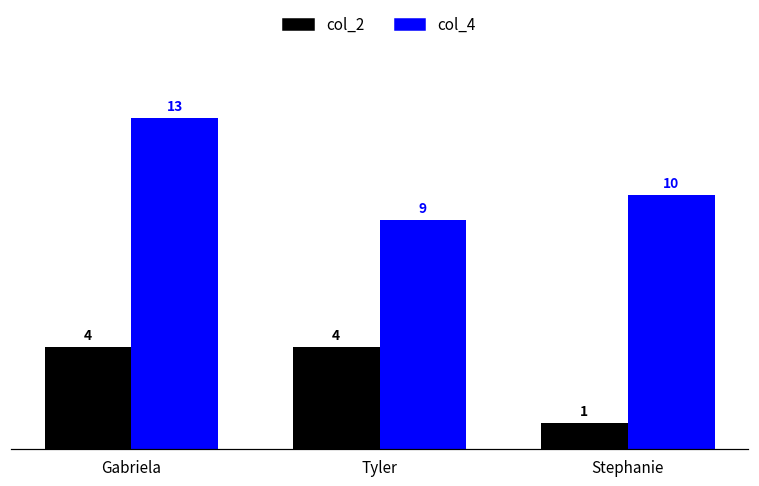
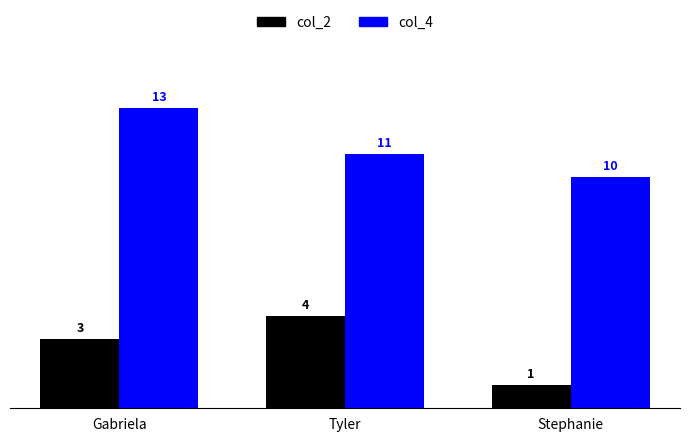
col_2, Gabriela: 4 -> 3
col_4, Tyler: 9 -> 11
